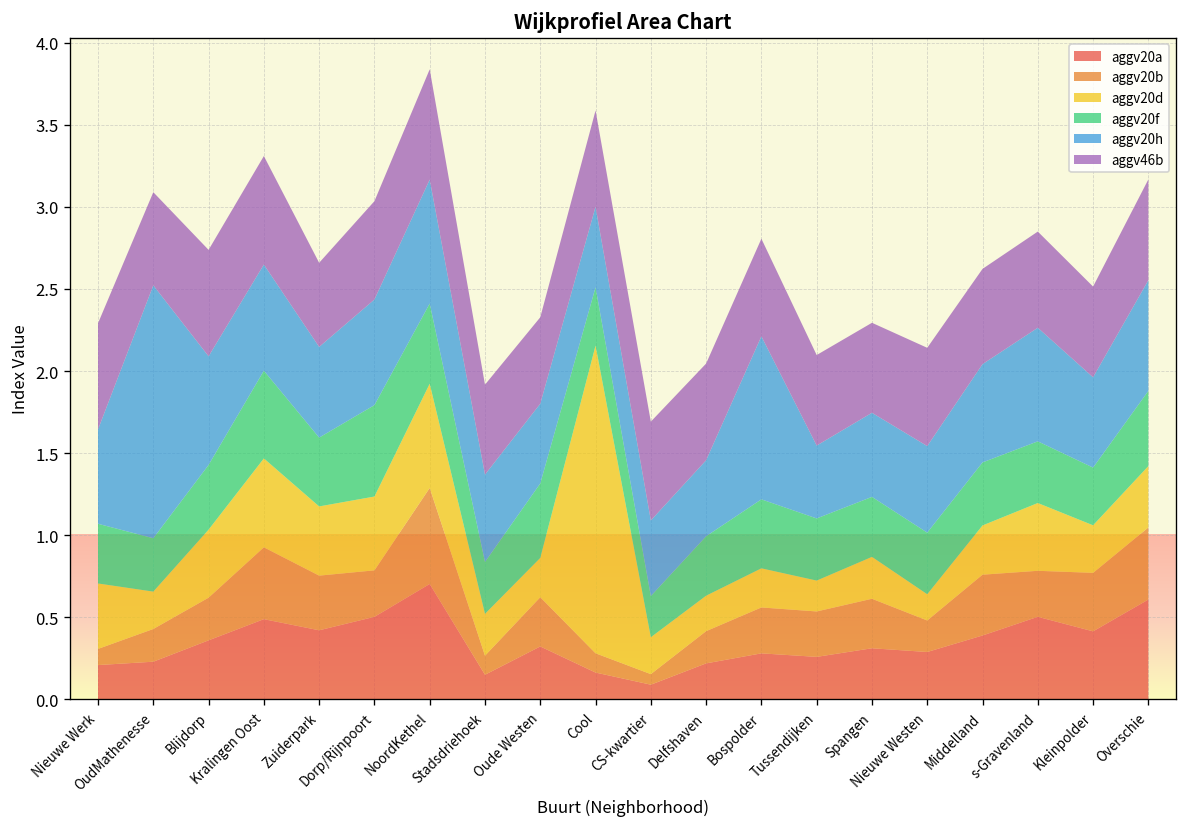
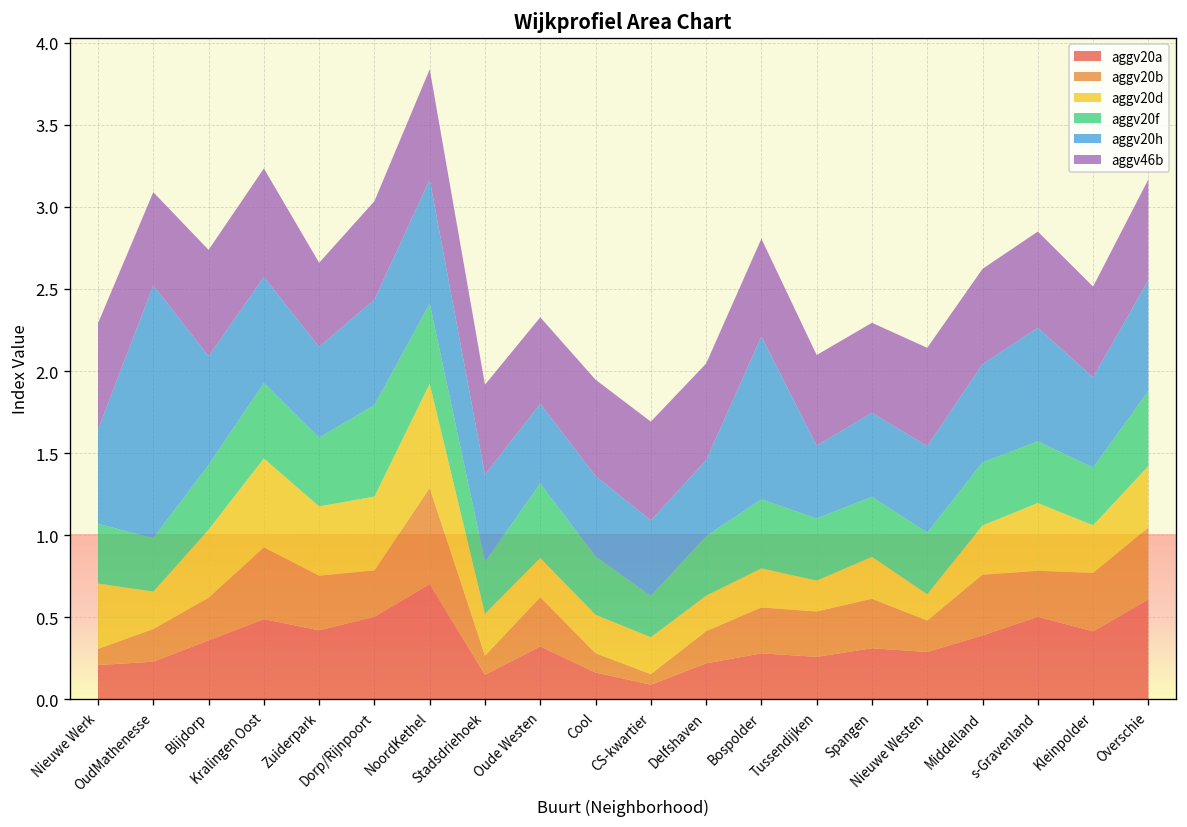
aggv20f, Kralingen Oost: 0.53 -> 0.46
aggv20d, Cool: 1.87 -> 0.23
